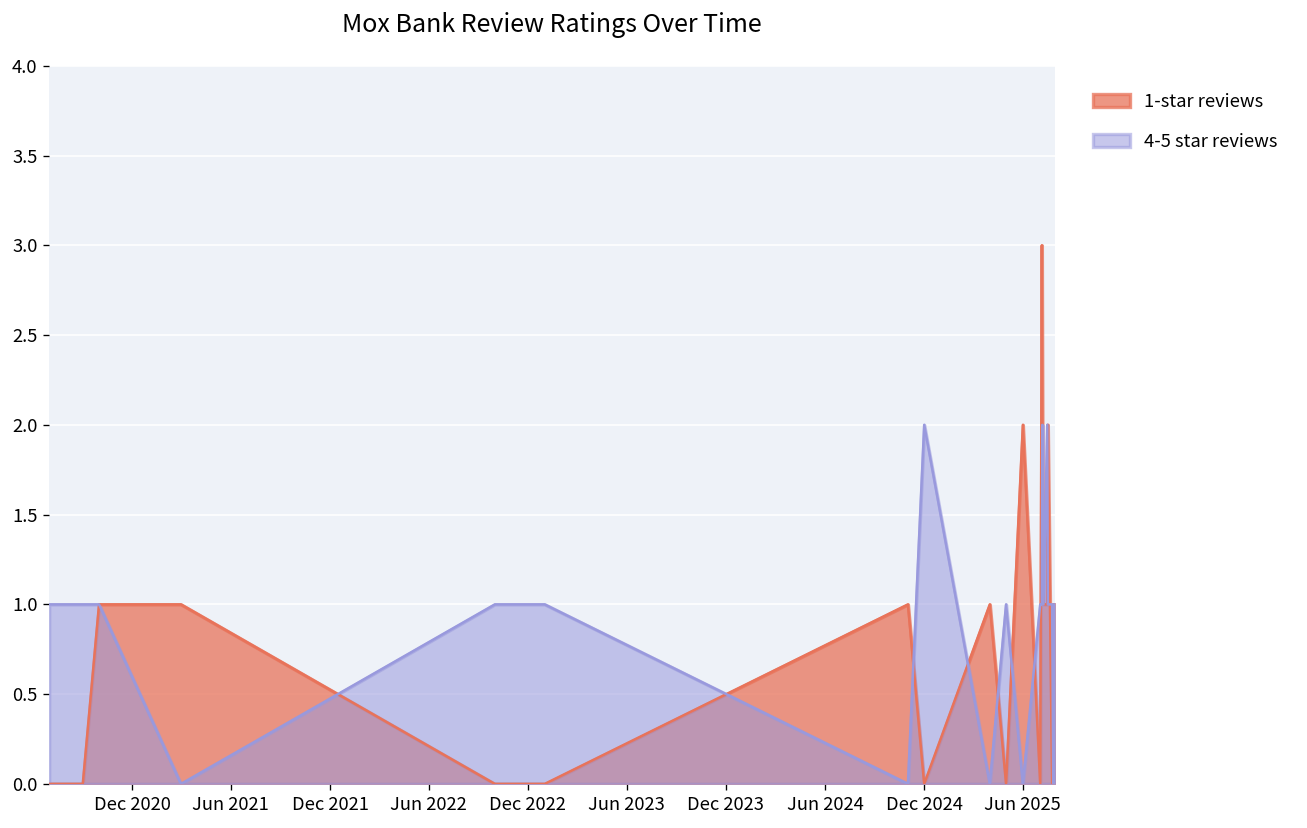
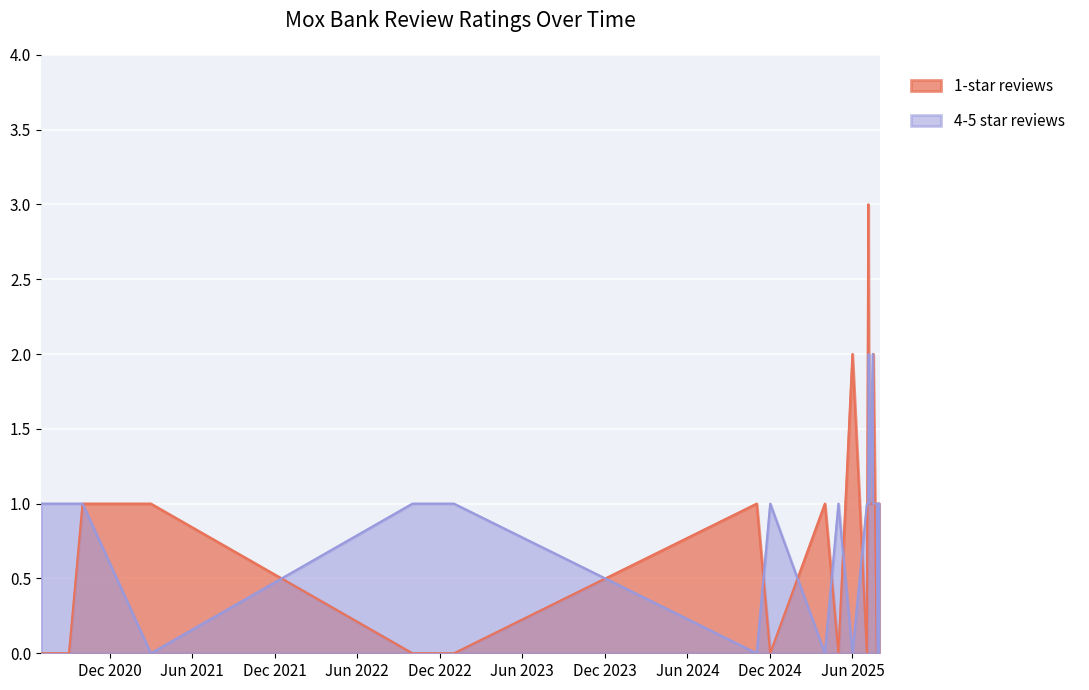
4-5 star reviews, Dec 2024: 2 -> 1
